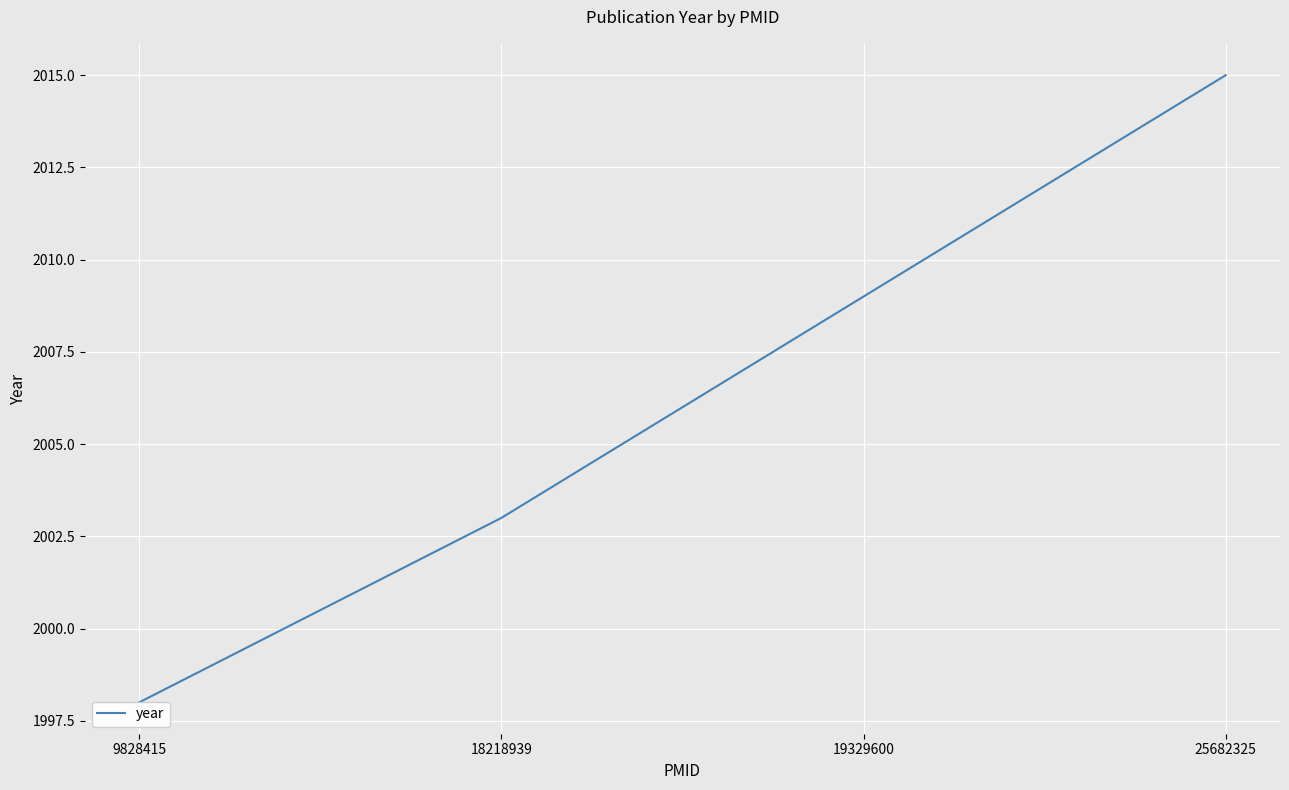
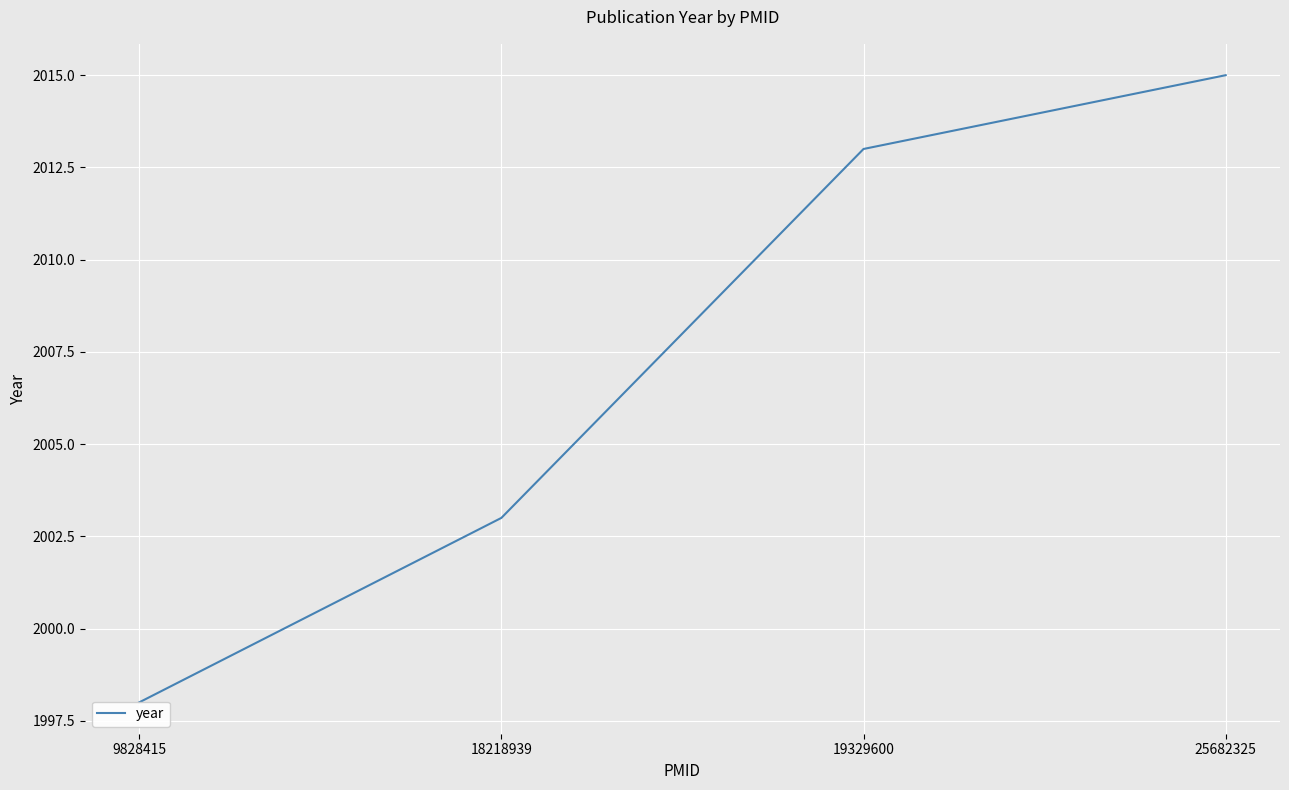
19329600: 2009 -> 2013
